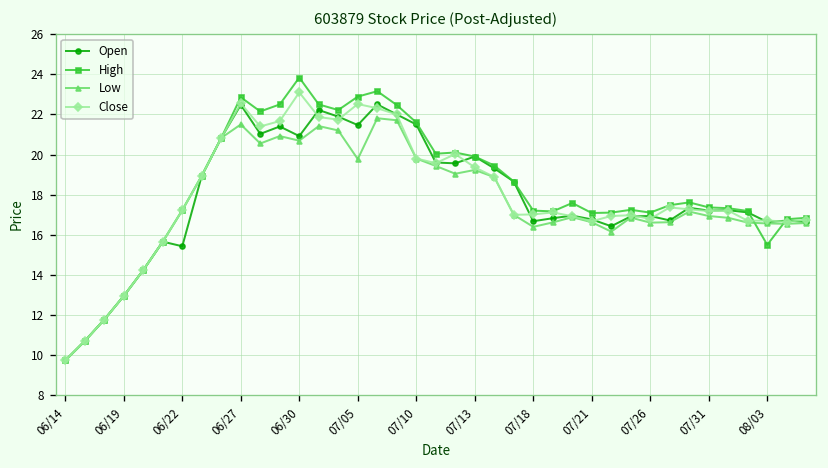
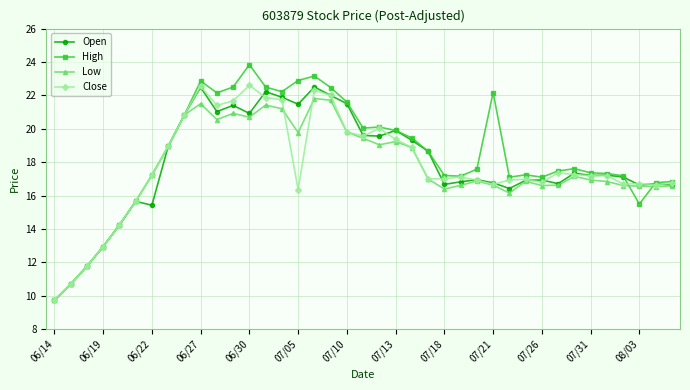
Close, 06/30: 23.1 -> 22.6
Close, 07/05: 22.5 -> 16.4
High, 07/21: 17.1 -> 22.2
